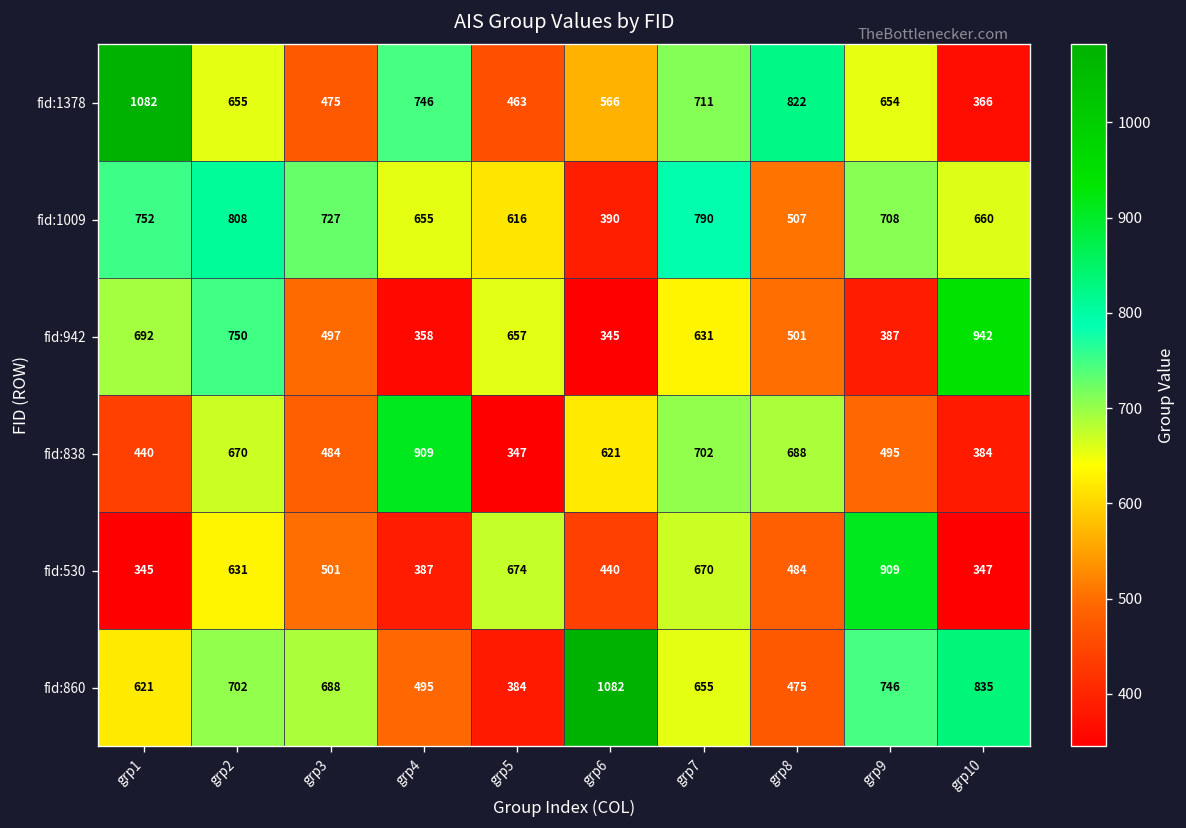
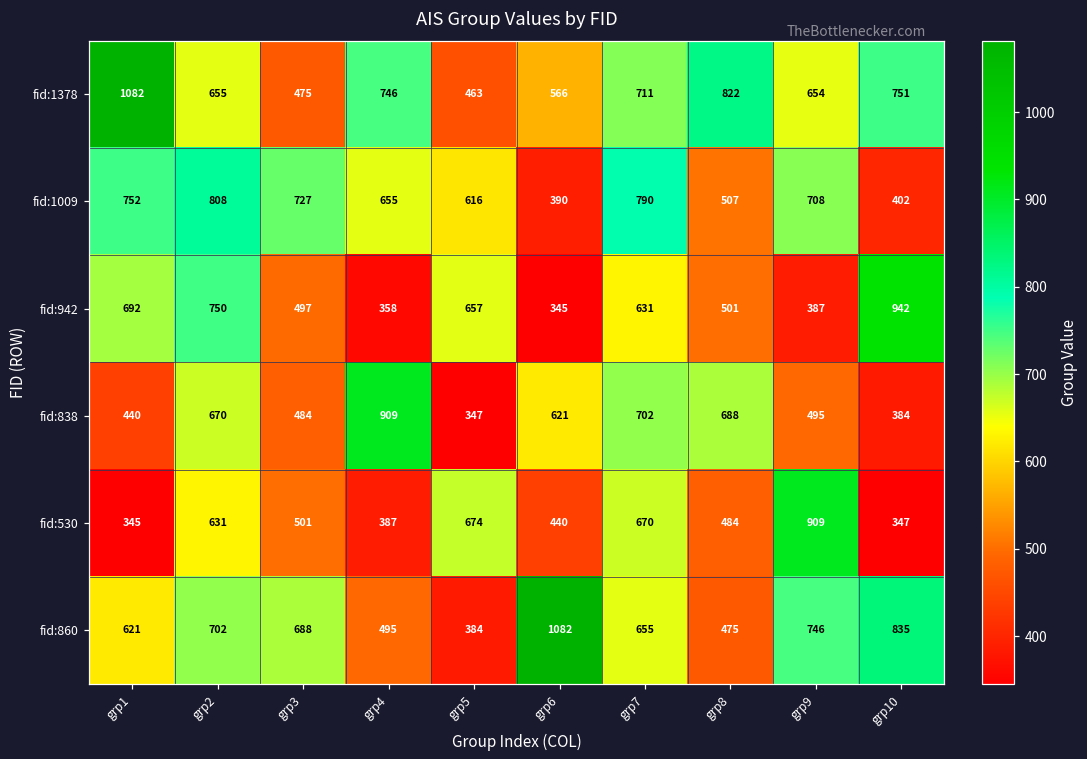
fid:1378, grp10: 366 -> 751
fid:1009, grp10: 660 -> 402
